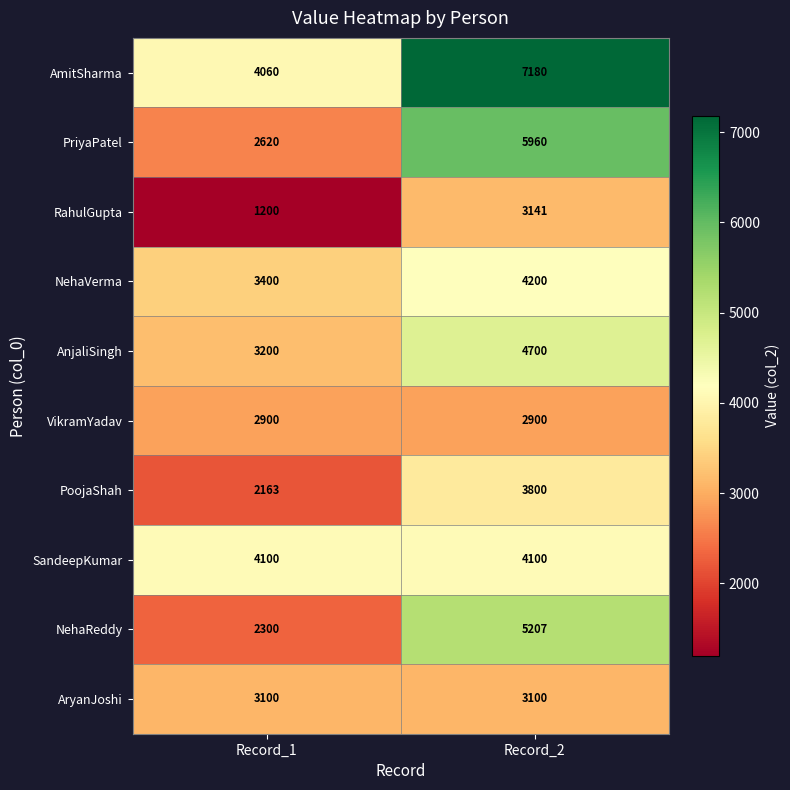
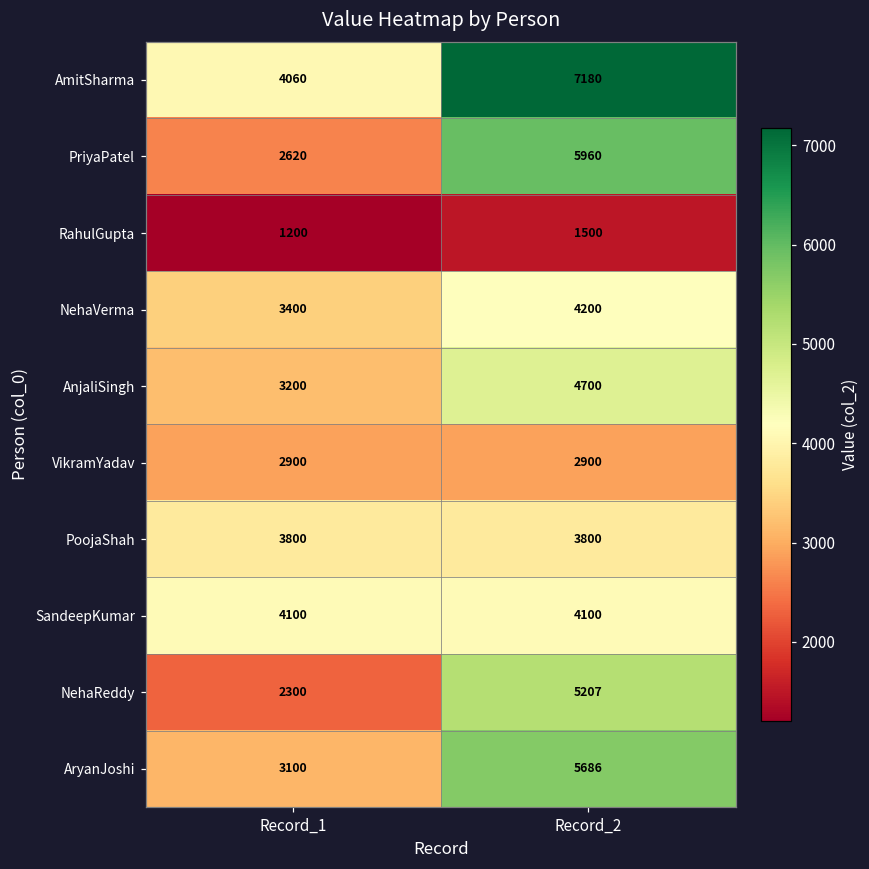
RahulGupta, Record_2: 3141 -> 1500
PoojaShah, Record_1: 2163 -> 3800
AryanJoshi, Record_2: 3100 -> 5686
